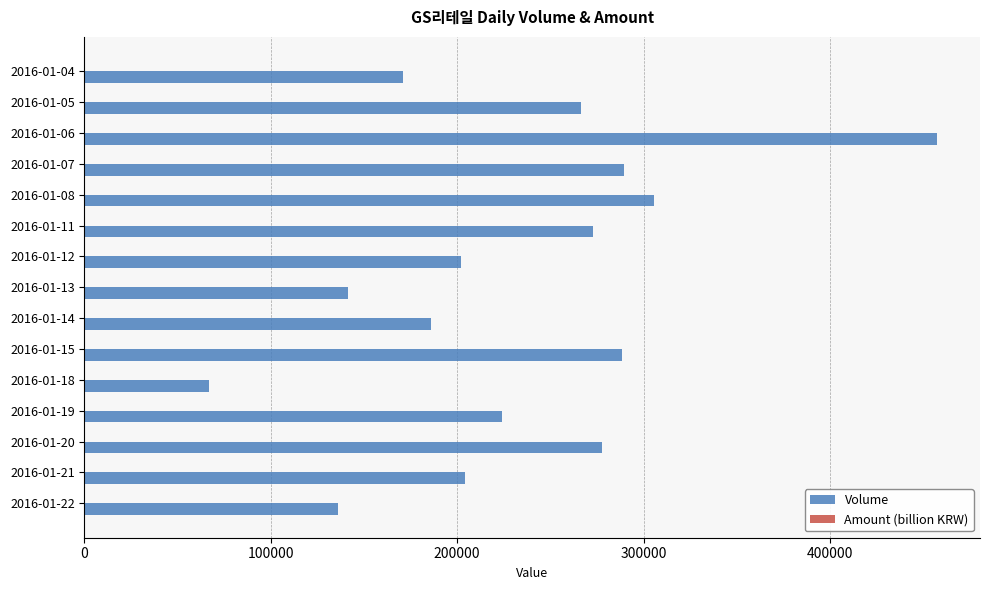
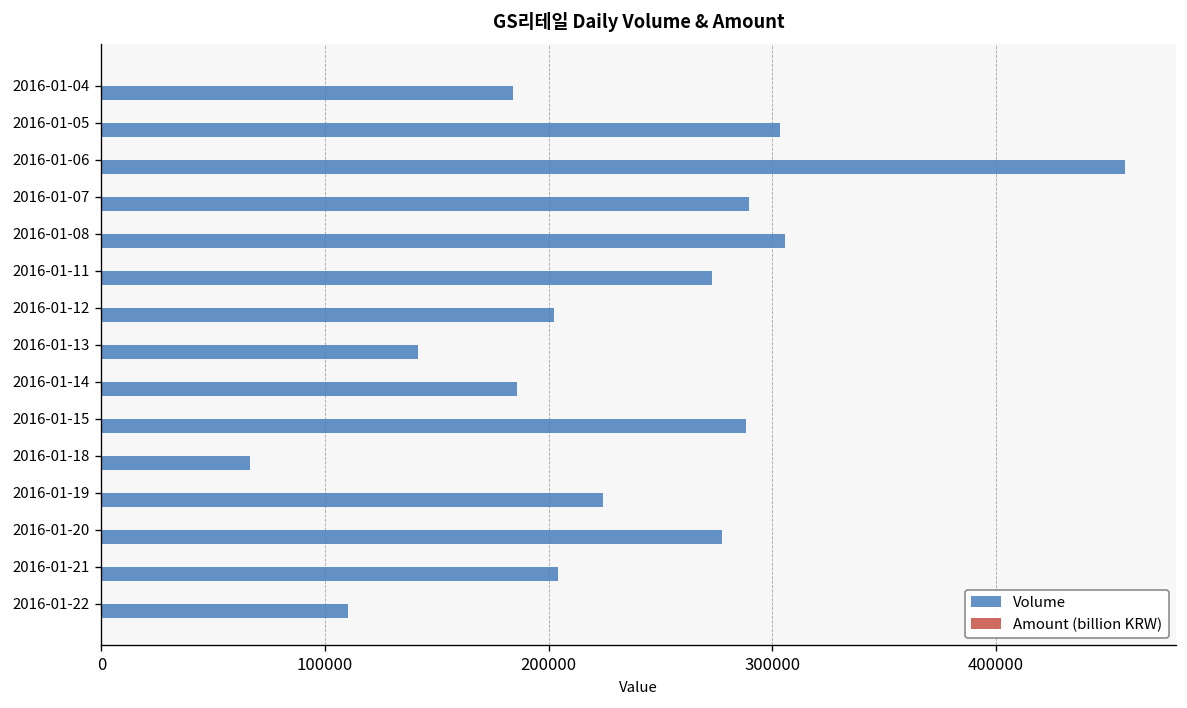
Volume, 2016-01-04: 171000 -> 184000
Volume, 2016-01-05: 266000 -> 303000
Volume, 2016-01-22: 136000 -> 110000
